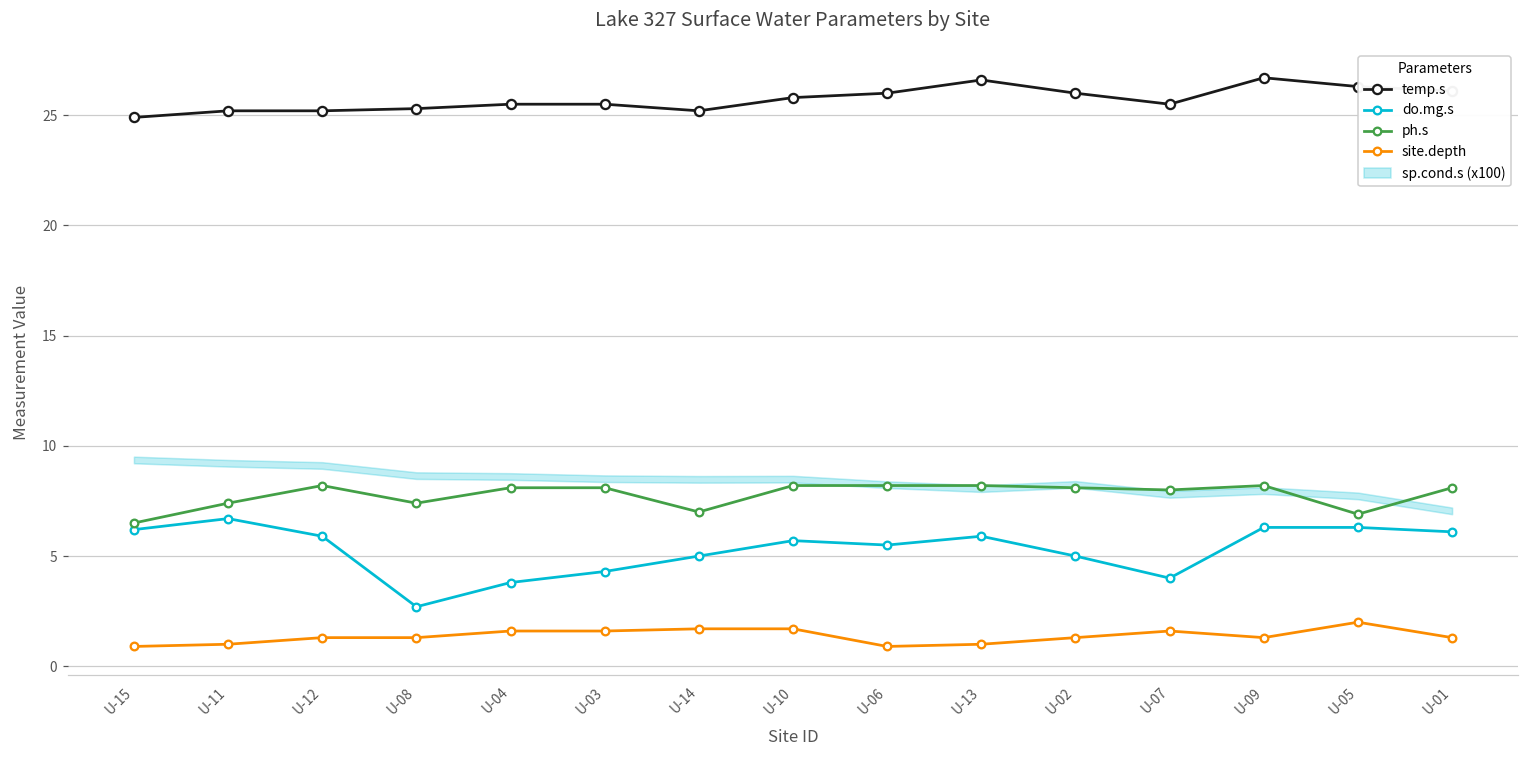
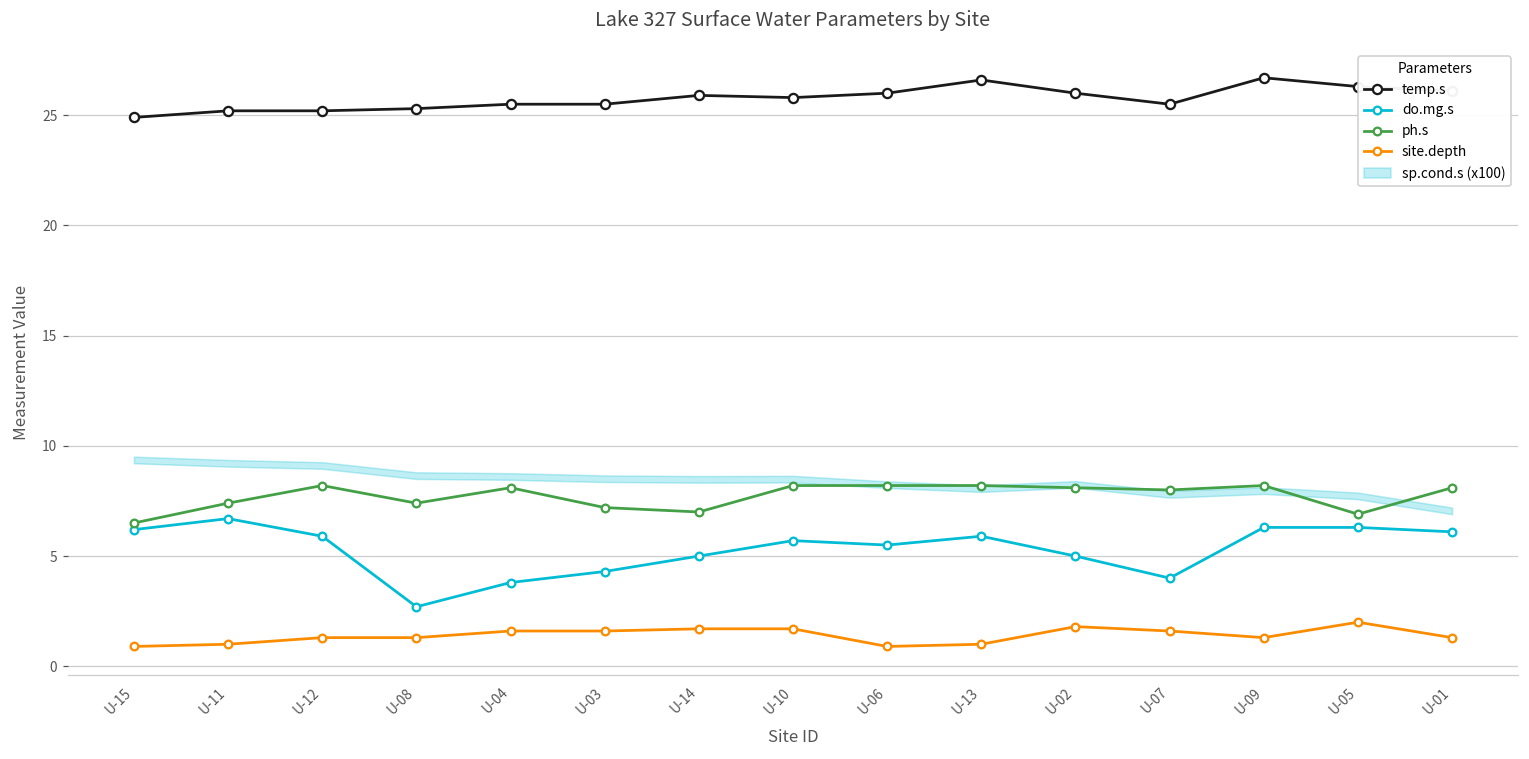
ph.s, U-03: 8.1 -> 7.2
temp.s, U-14: 25.2 -> 25.9
site.depth, U-02: 1.3 -> 1.8
